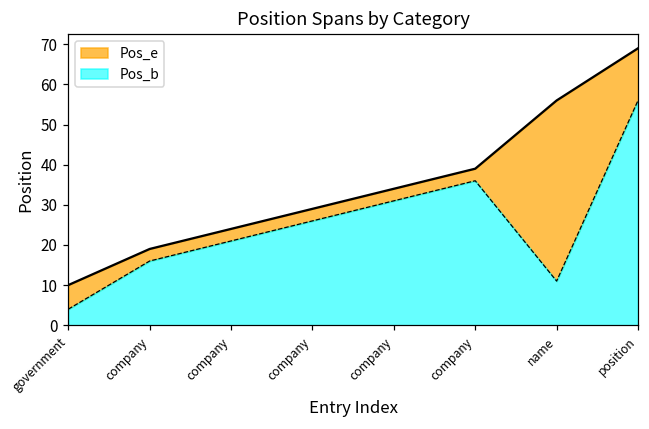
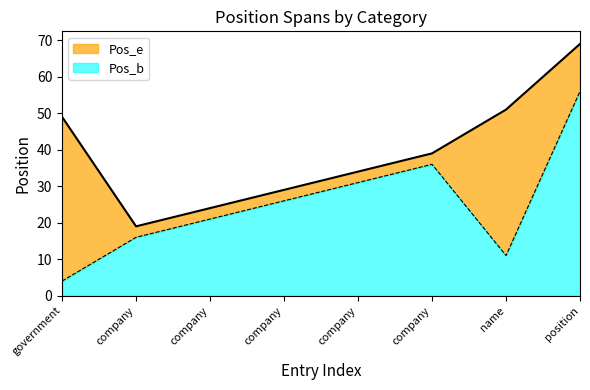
Pos_e, government: 10 -> 49
Pos_e, name: 56 -> 51
